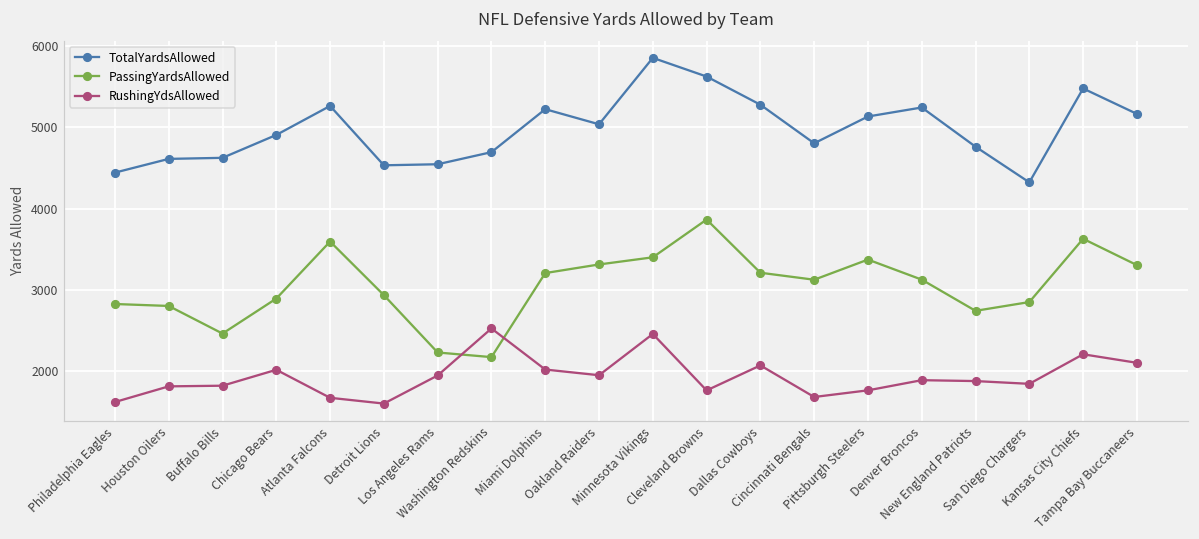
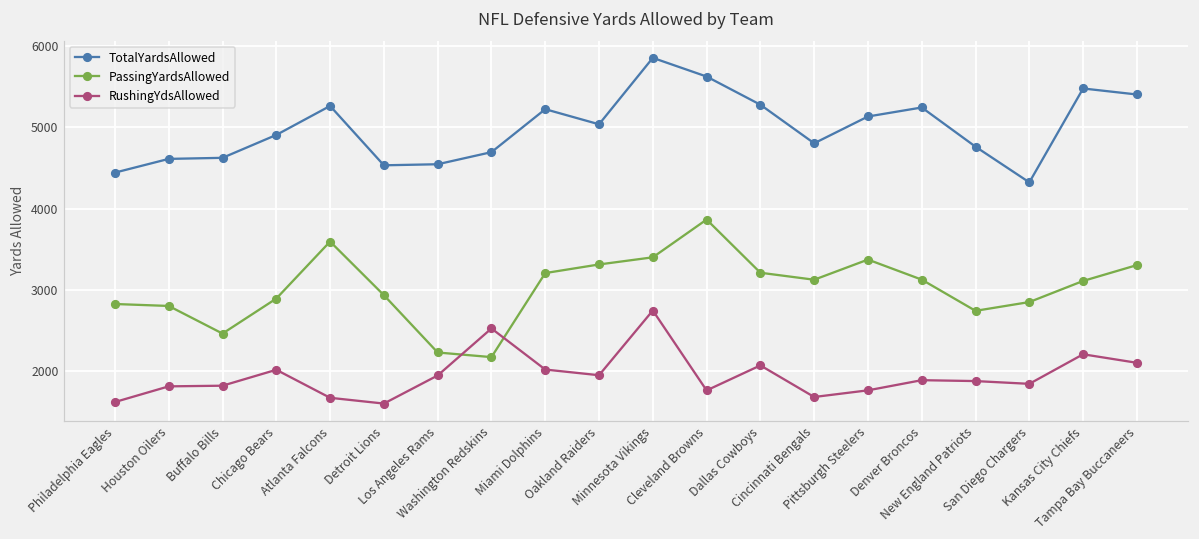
RushingYdsAllowed, Minnesota Vikings: 2500 -> 2700
PassingYardsAllowed, Kansas City Chiefs: 3600 -> 3100
TotalYardsAllowed, Tampa Bay Buccaneers: 5200 -> 5400
